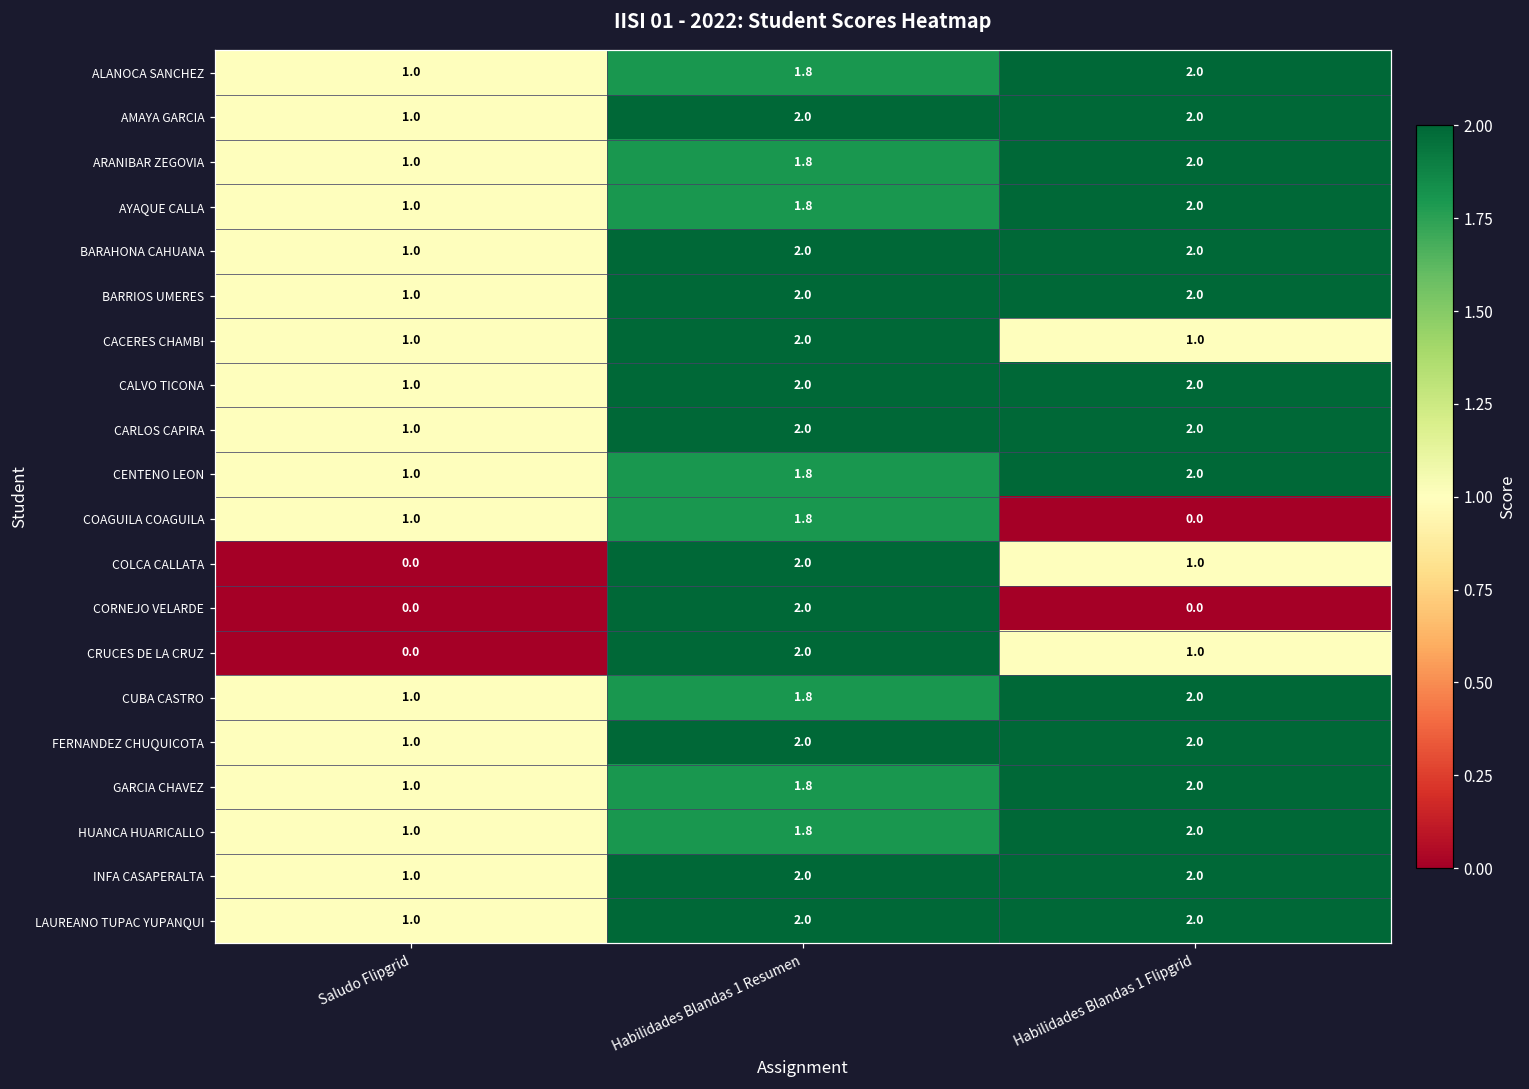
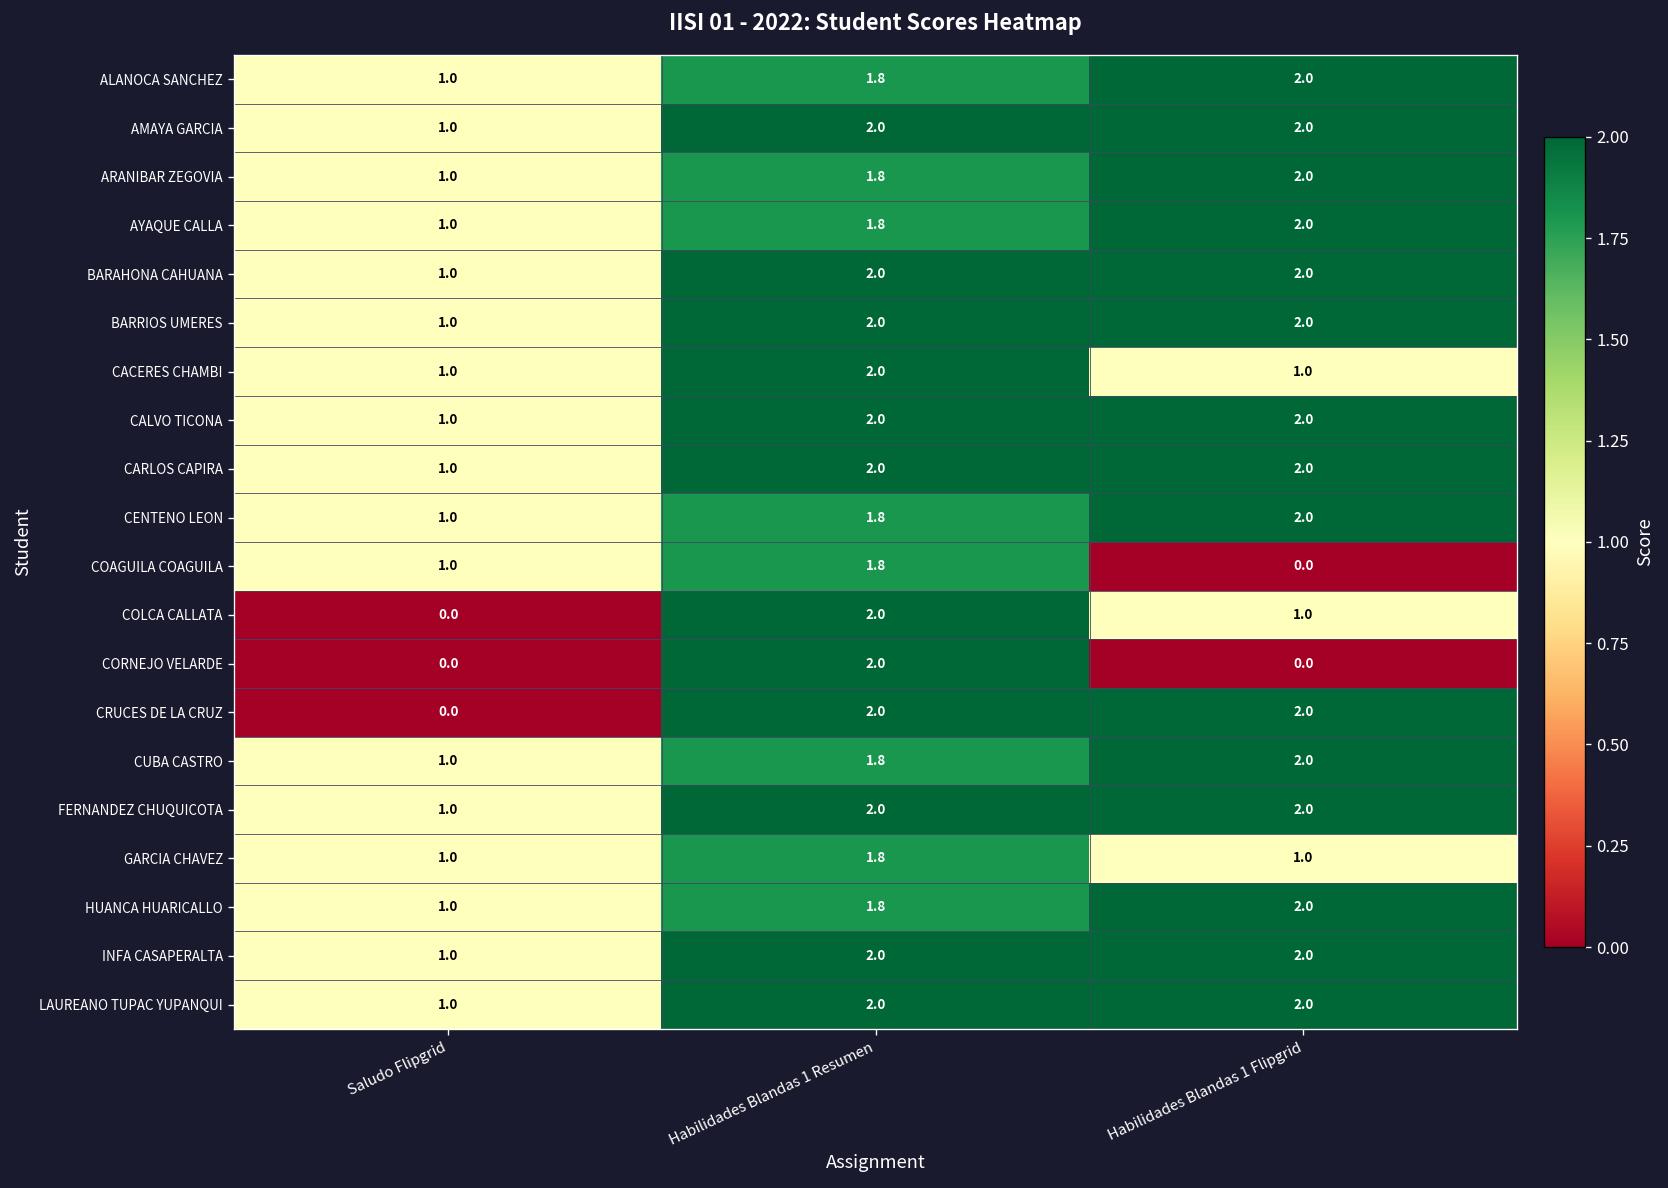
CRUCES DE LA CRUZ, Habilidades Blandas 1 Flipgrid: 1.0 -> 2.0
GARCIA CHAVEZ, Habilidades Blandas 1 Flipgrid: 2.0 -> 1.0
